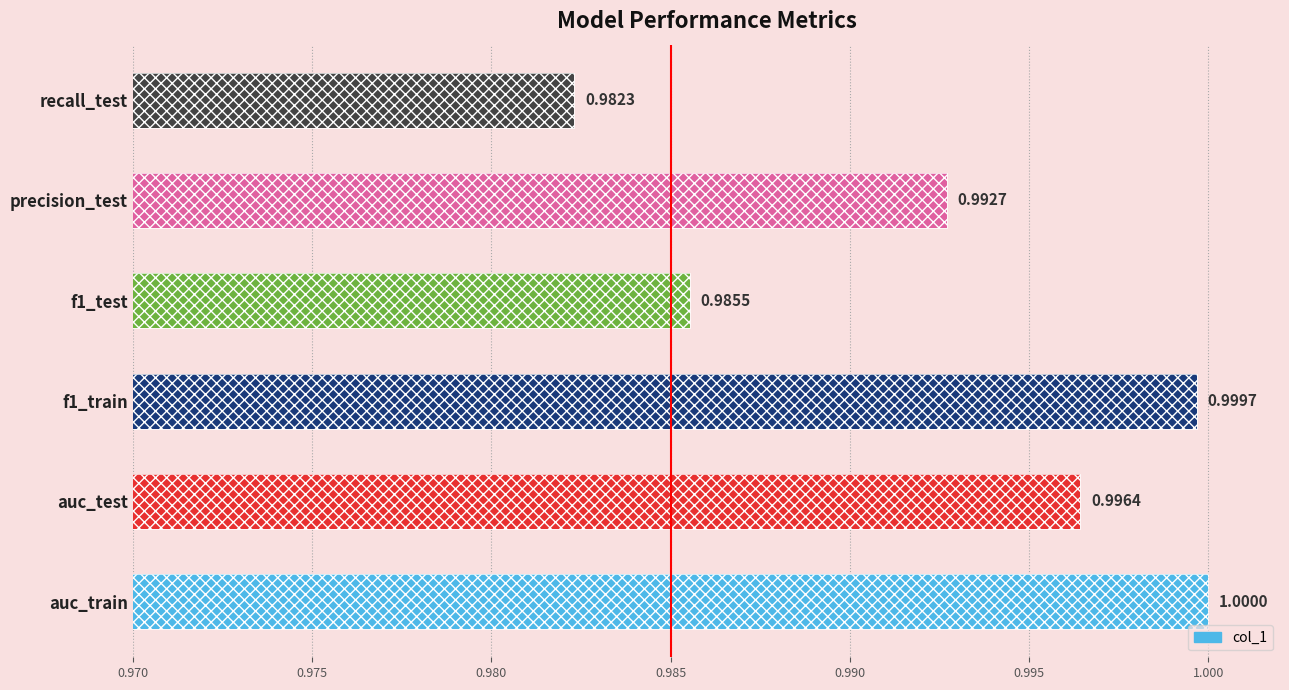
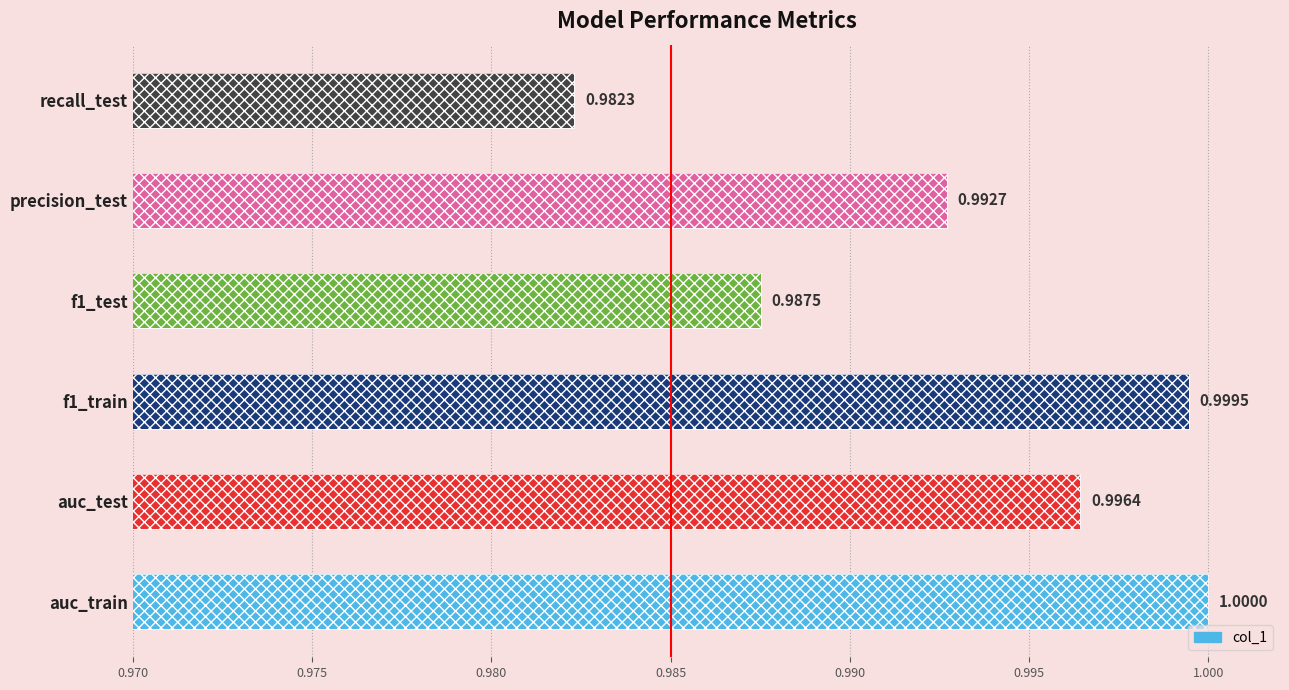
f1_test: 0.9855 -> 0.9875
f1_train: 0.9997 -> 0.9995
